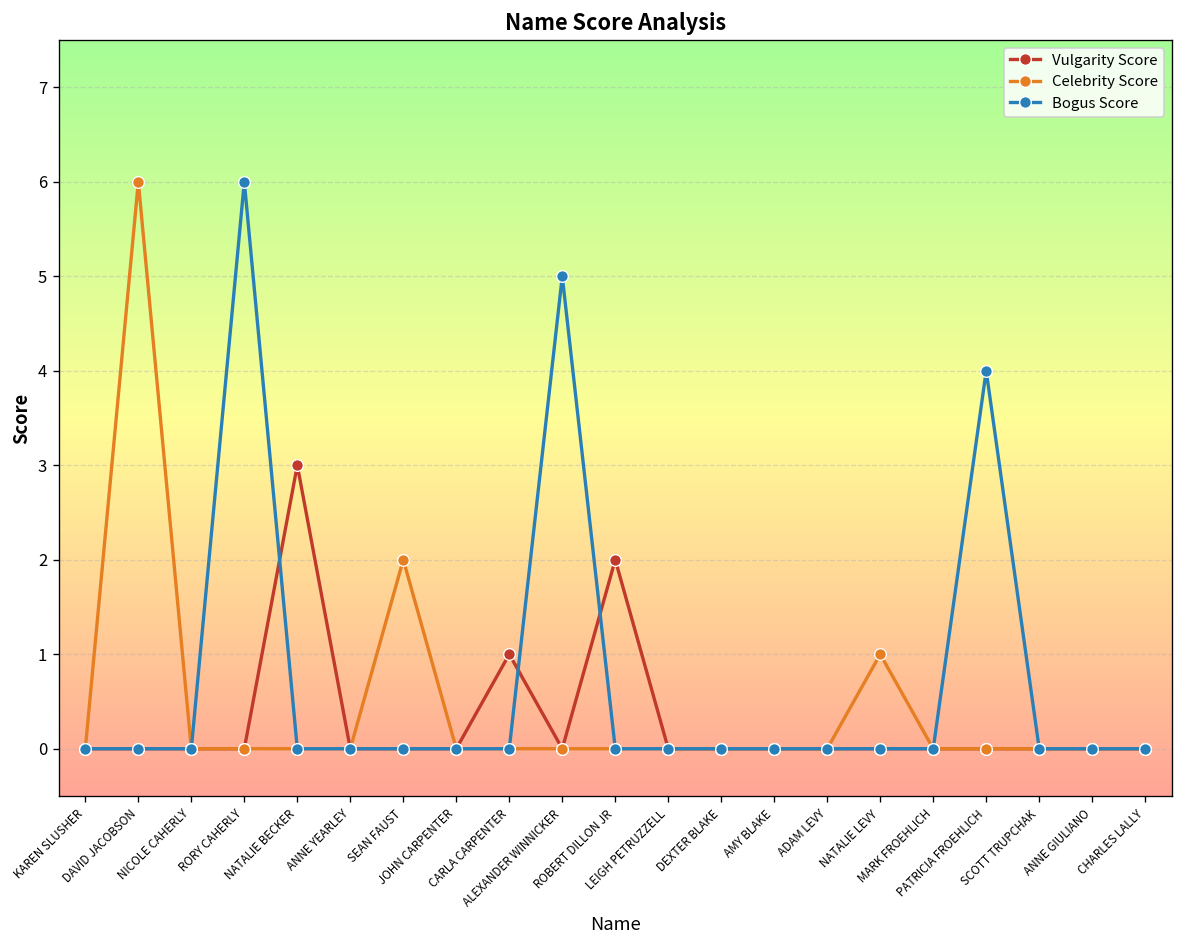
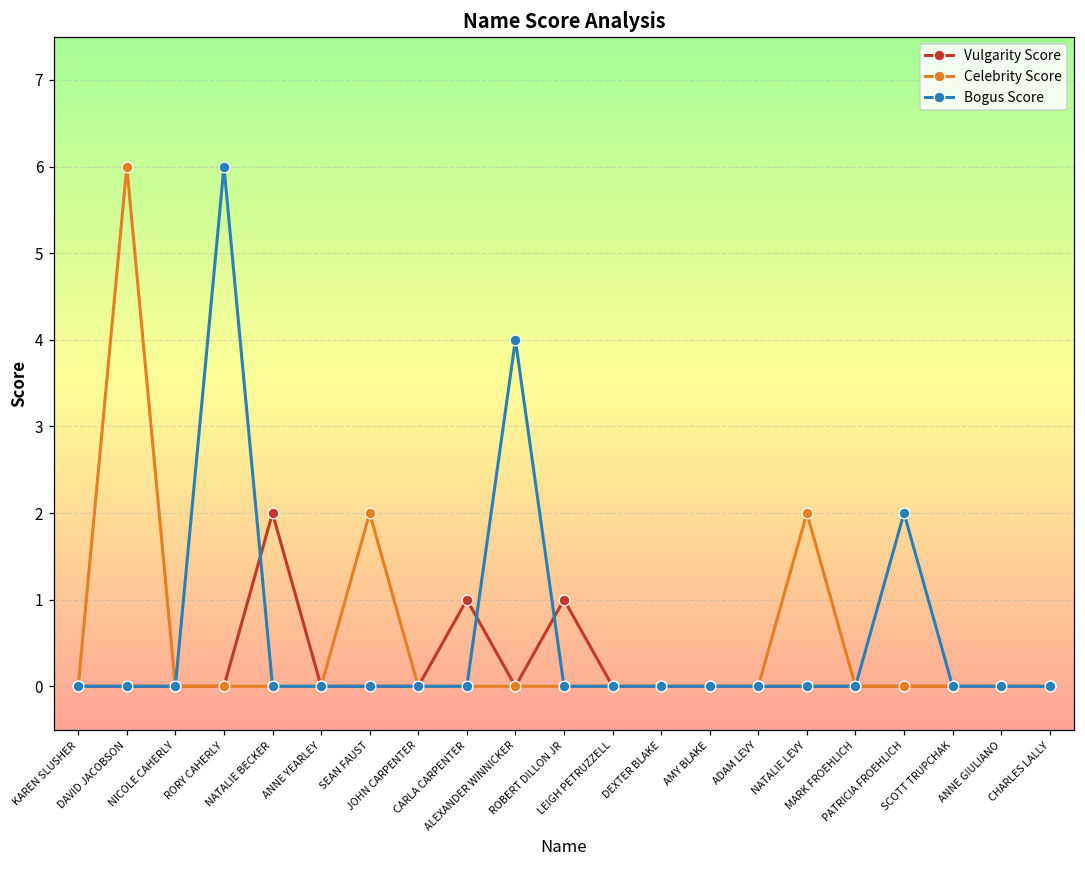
Vulgarity Score, NATALIE BECKER: 3 -> 2
Bogus Score, ALEXANDER WINNICKER: 5 -> 4
Vulgarity Score, ROBERT DILLON JR: 2 -> 1
Celebrity Score, NATALIE LEVY: 1 -> 2
Bogus Score, PATRICIA FROEHLICH: 4 -> 2
